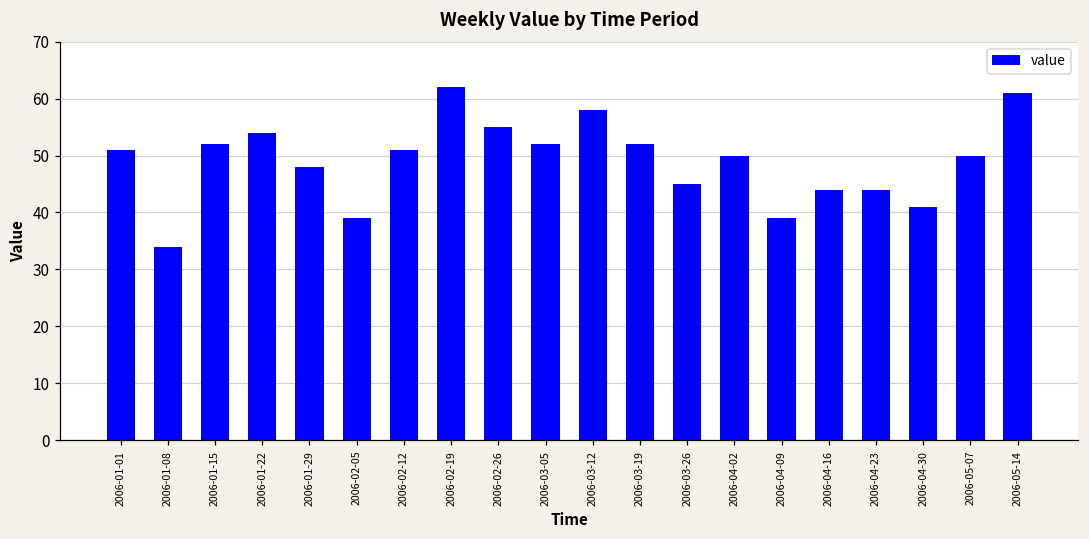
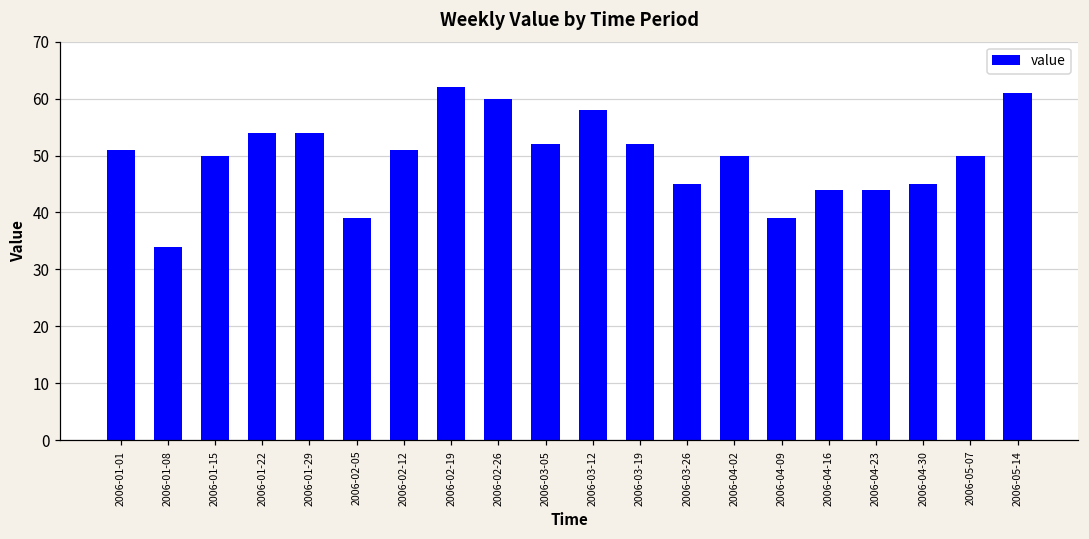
2006-01-15: 52 -> 50
2006-01-29: 48 -> 54
2006-02-26: 55 -> 60
2006-04-30: 41 -> 45
